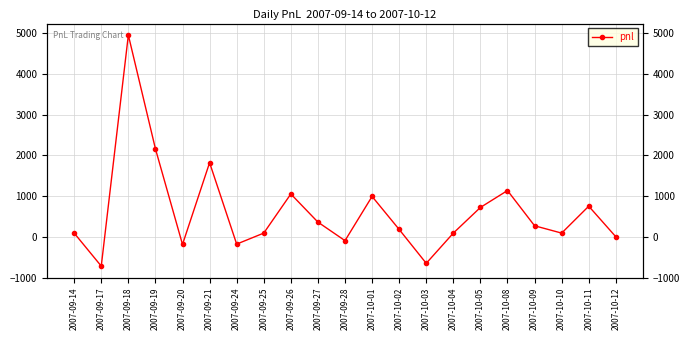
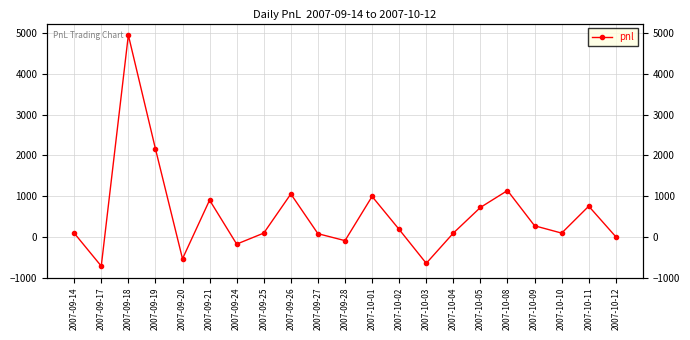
2007-09-20: -200 -> -500
2007-09-21: 1800 -> 900
2007-09-27: 400 -> 100
